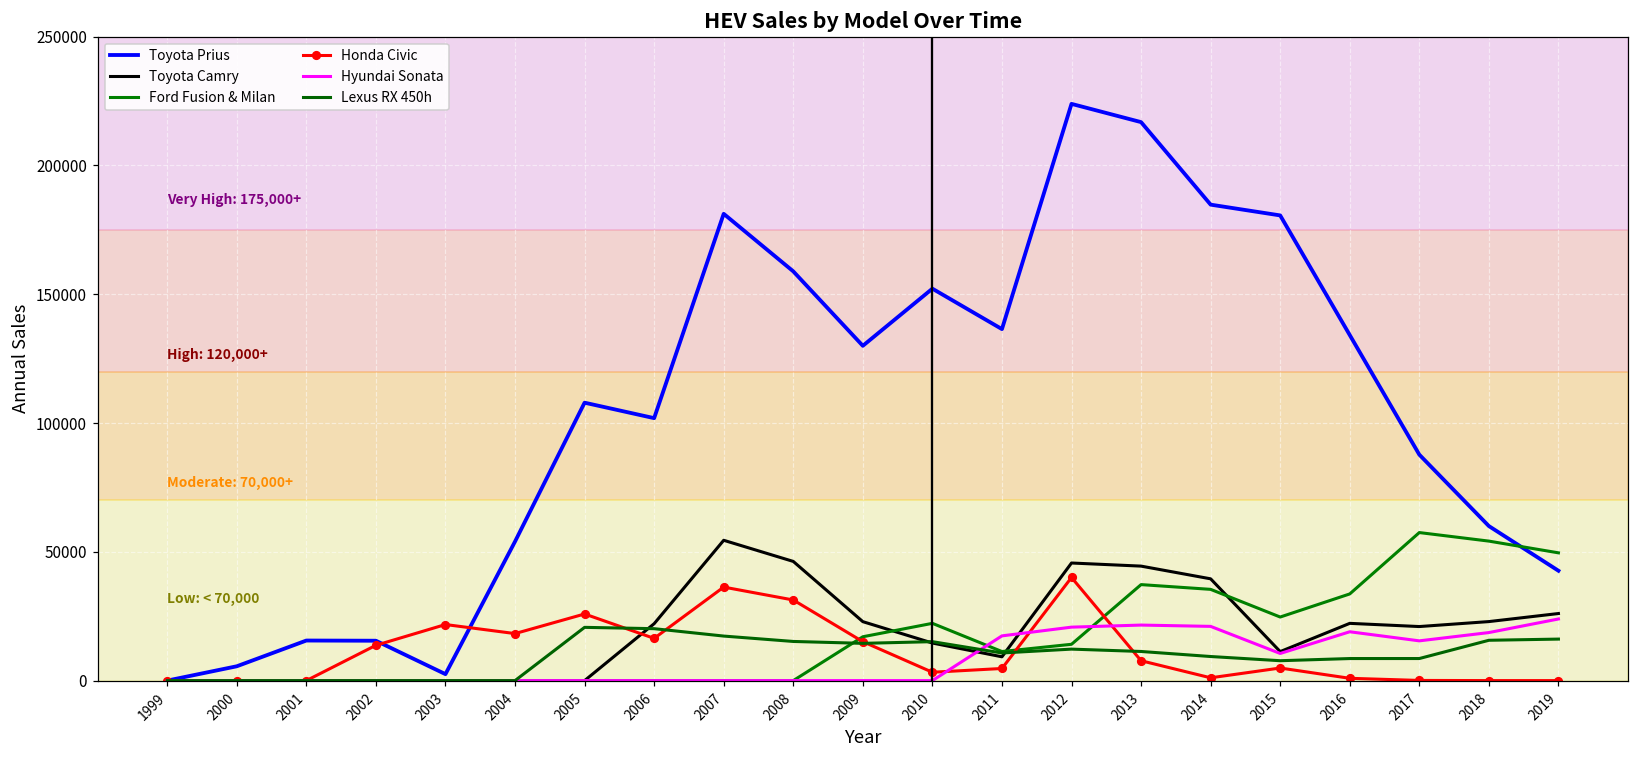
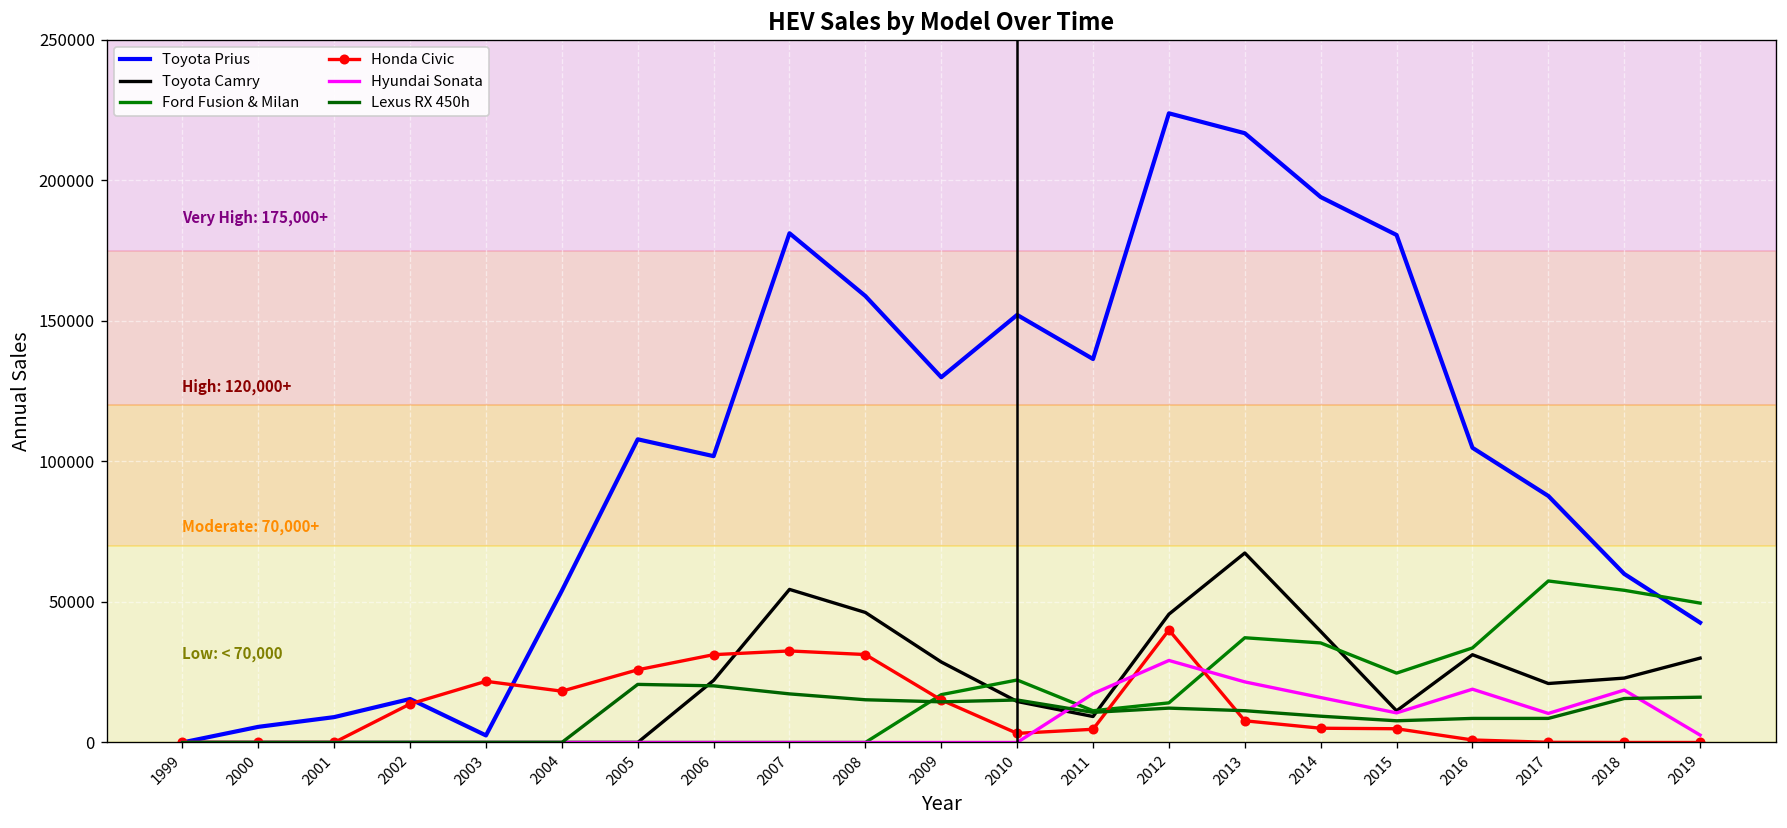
Toyota Prius, 2001: 16000 -> 9000
Honda Civic, 2006: 16000 -> 31000
Honda Civic, 2007: 36000 -> 33000
Toyota Camry, 2009: 23000 -> 29000
Hyundai Sonata, 2012: 21000 -> 29000
Toyota Camry, 2013: 44000 -> 67000
Toyota Prius, 2014: 185000 -> 194000
Honda Civic, 2014: 1000 -> 5000
Hyundai Sonata, 2014: 21000 -> 16000
Toyota Prius, 2016: 134000 -> 105000
Toyota Camry, 2016: 22000 -> 31000
Hyundai Sonata, 2017: 15000 -> 10000
Toyota Camry, 2019: 26000 -> 30000
Hyundai Sonata, 2019: 24000 -> 3000
